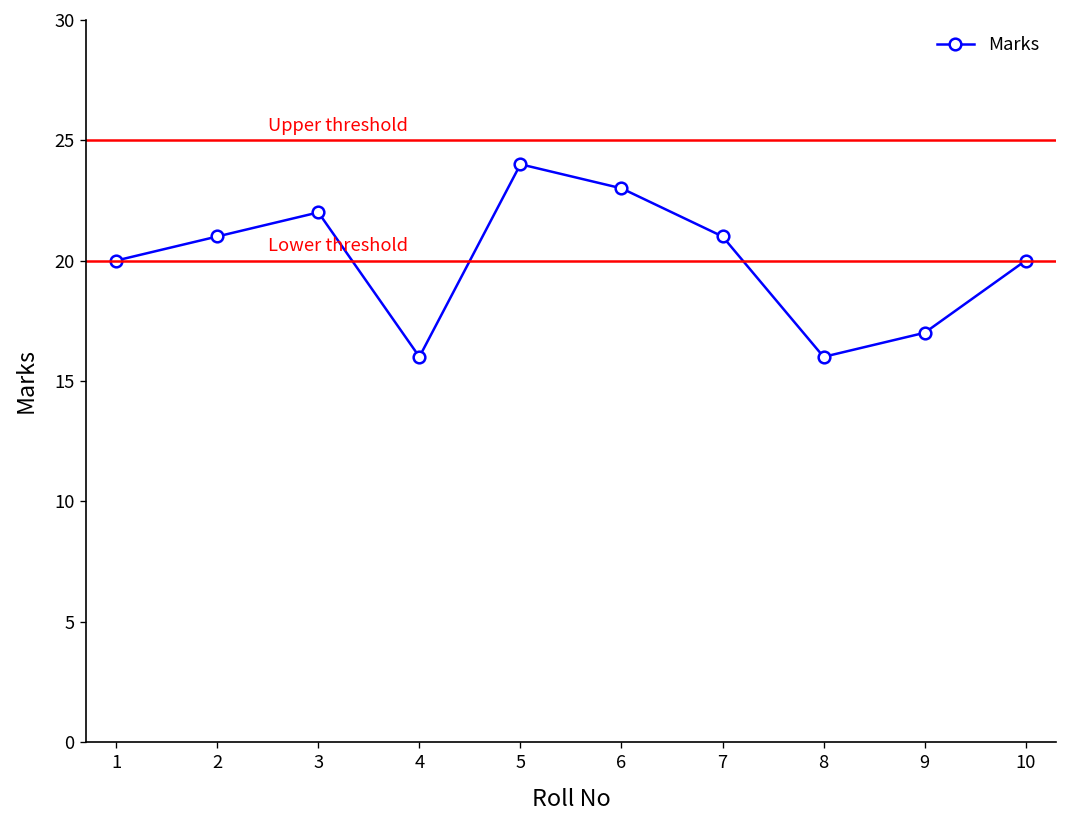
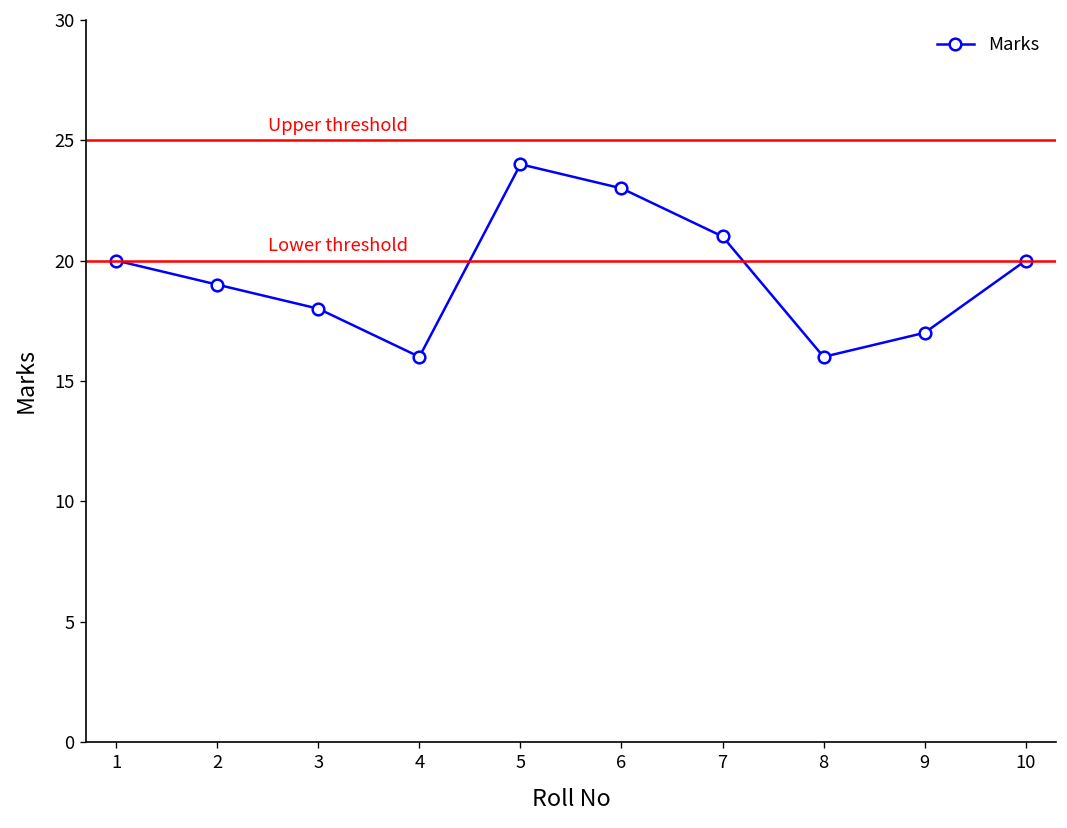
2: 21 -> 19
3: 22 -> 18
